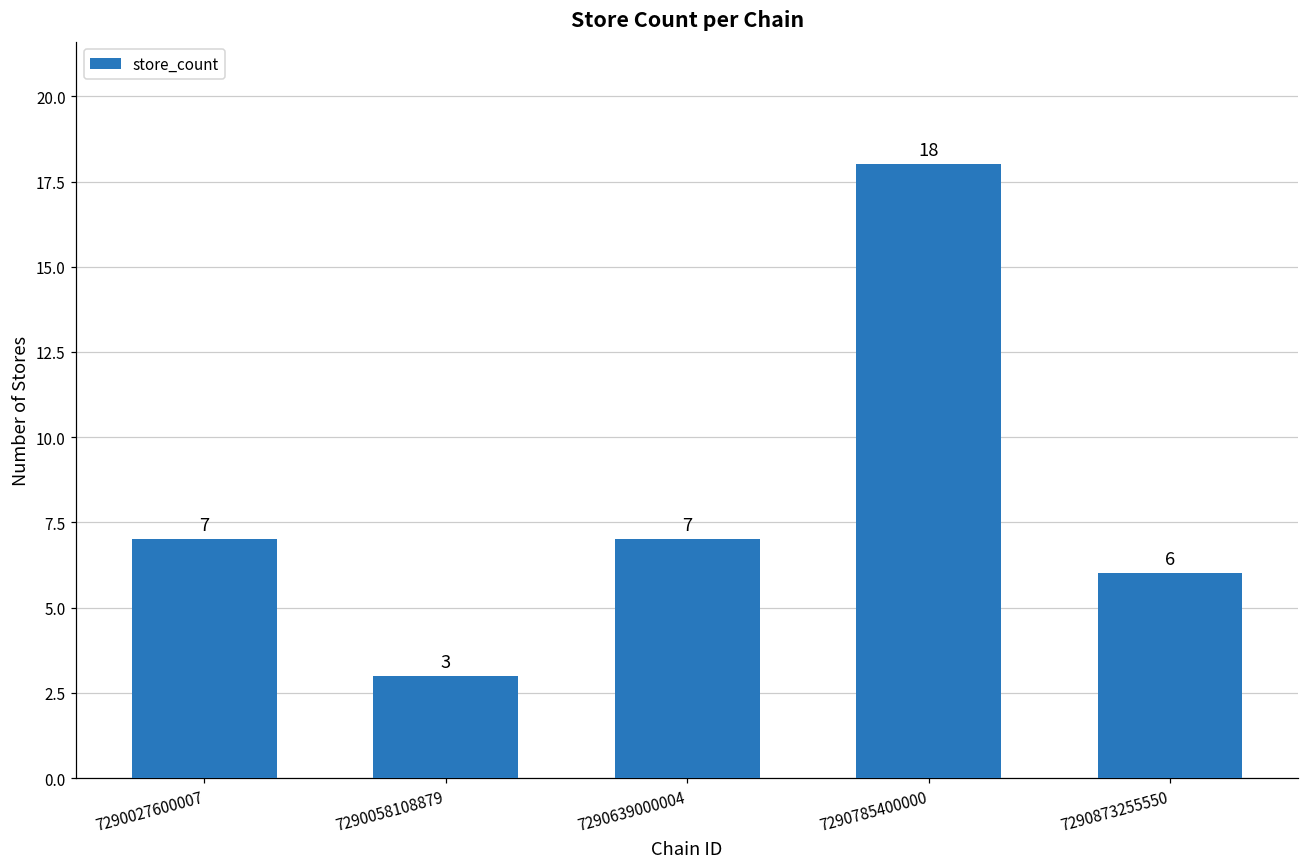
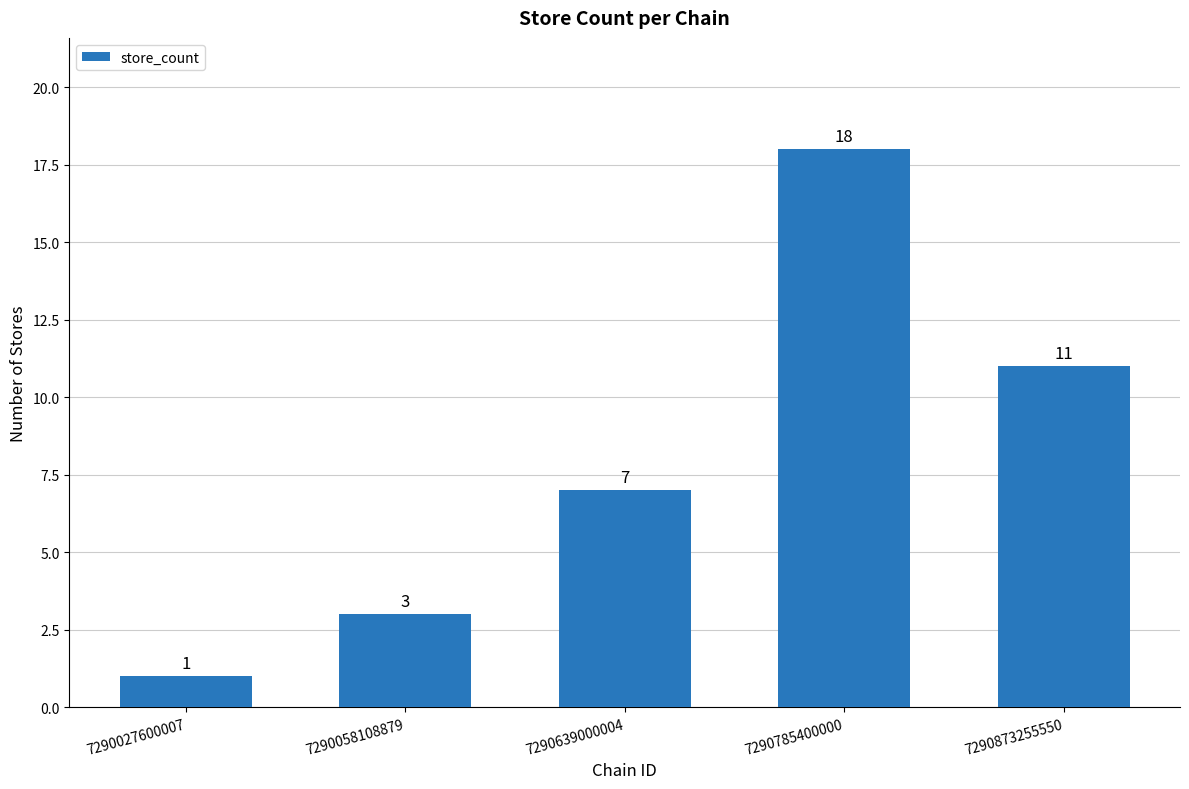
7290027600007: 7 -> 1
7290873255550: 6 -> 11
